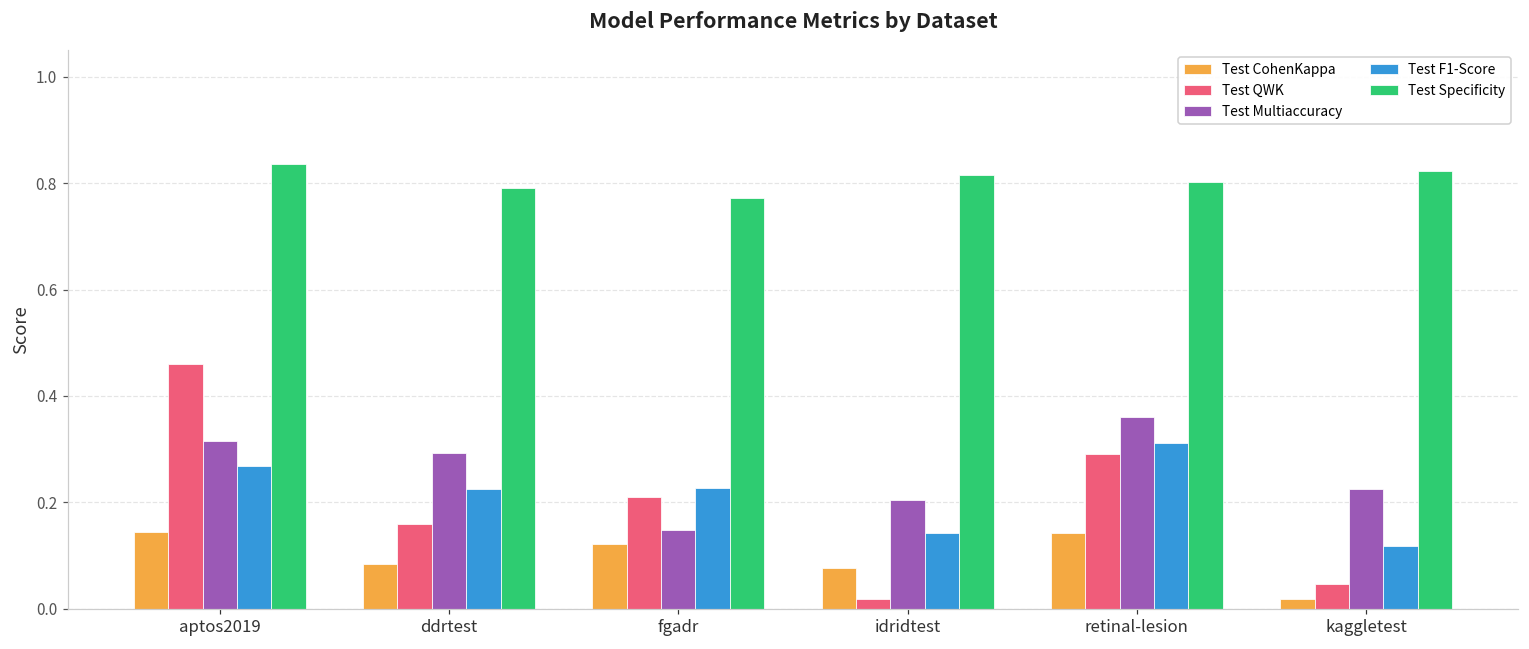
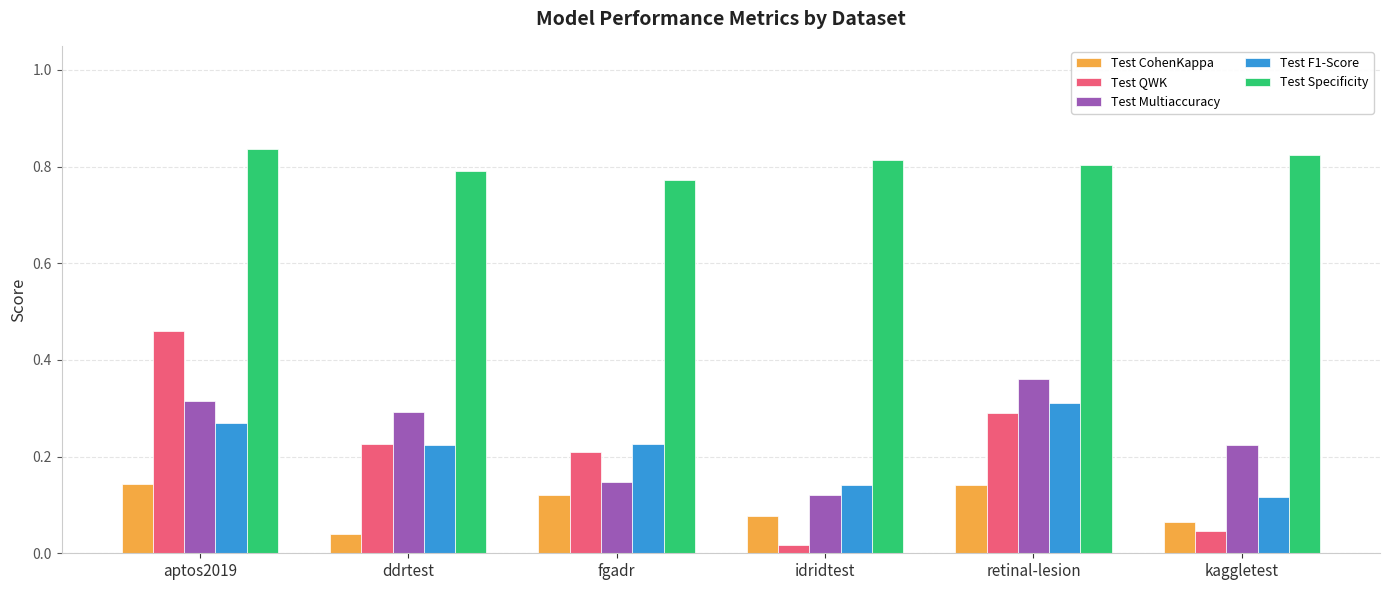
Test CohenKappa, ddrtest: 0.08 -> 0.04
Test QWK, ddrtest: 0.16 -> 0.23
Test Multiaccuracy, idridtest: 0.20 -> 0.12
Test CohenKappa, kaggletest: 0.02 -> 0.07
